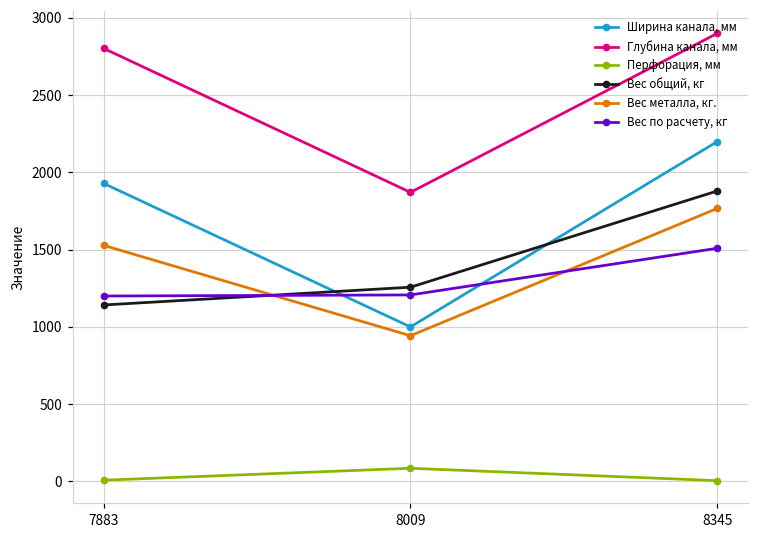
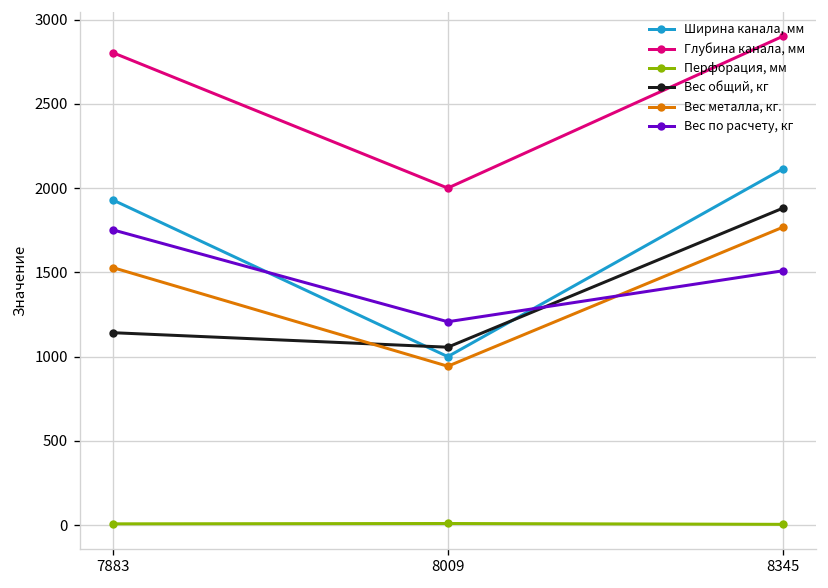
Вес по расчету, кг, 7883: 1200 -> 1750
Глубина канала, мм, 8009: 1870 -> 2000
Перфорация, мм, 8009: 90 -> 10
Вес общий, кг, 8009: 1260 -> 1060
Ширина канала, мм, 8345: 2200 -> 2110
